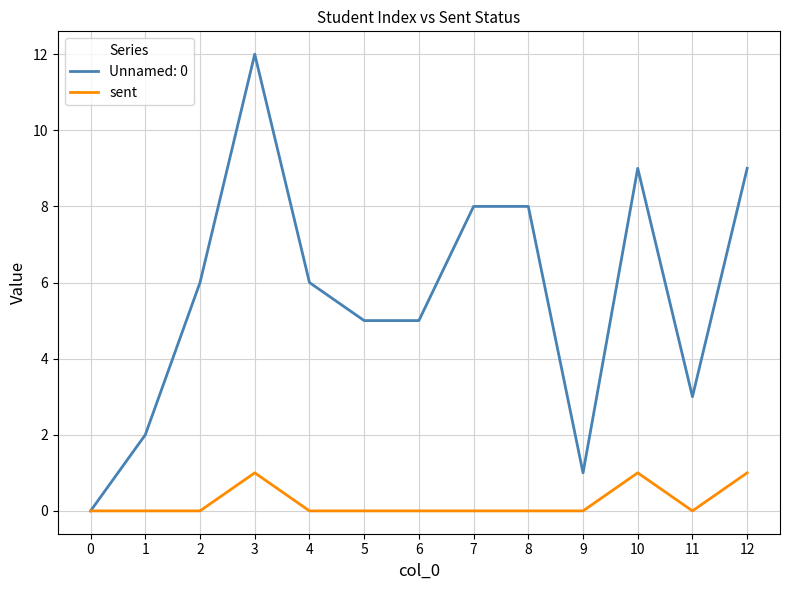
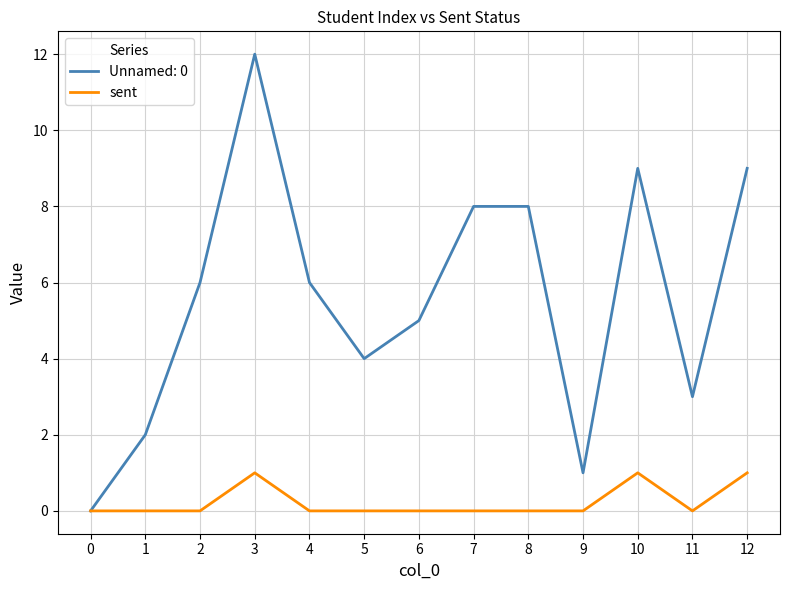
Unnamed: 0, 5: 5 -> 4
